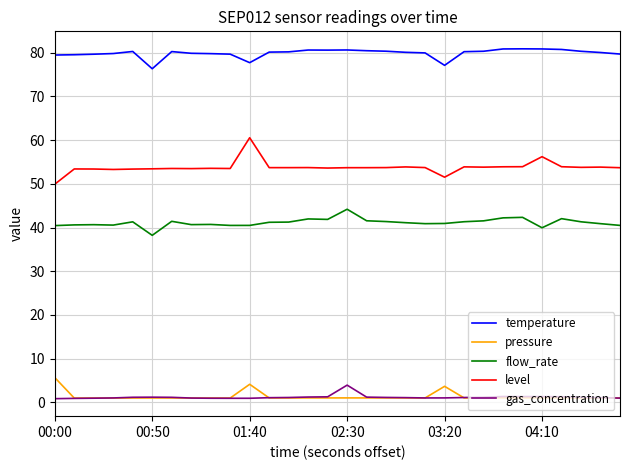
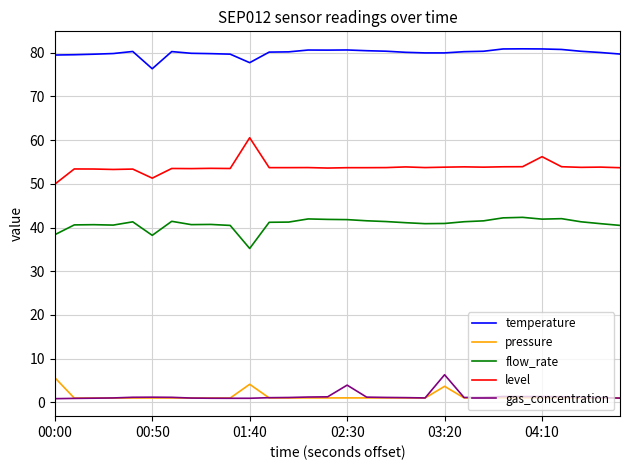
flow_rate, 00:00: 40 -> 38
level, 00:50: 53 -> 51
flow_rate, 01:40: 40 -> 35
flow_rate, 02:30: 44 -> 42
temperature, 03:20: 77 -> 80
level, 03:20: 52 -> 54
gas_concentration, 03:20: 1 -> 6
flow_rate, 04:10: 40 -> 42
